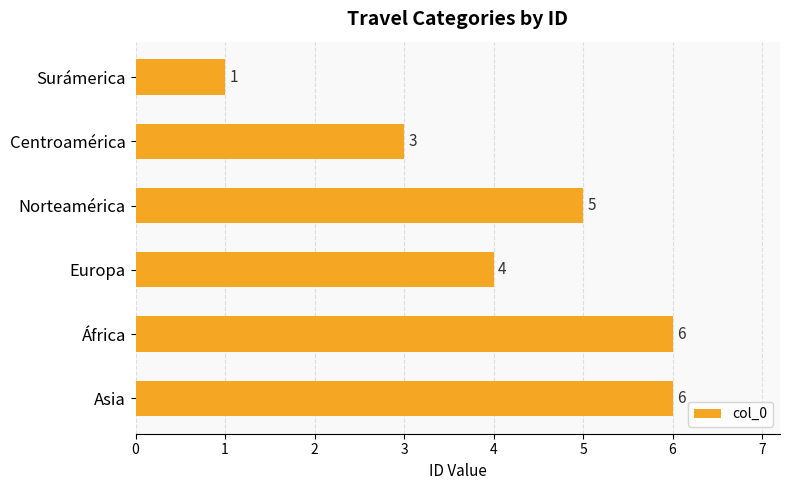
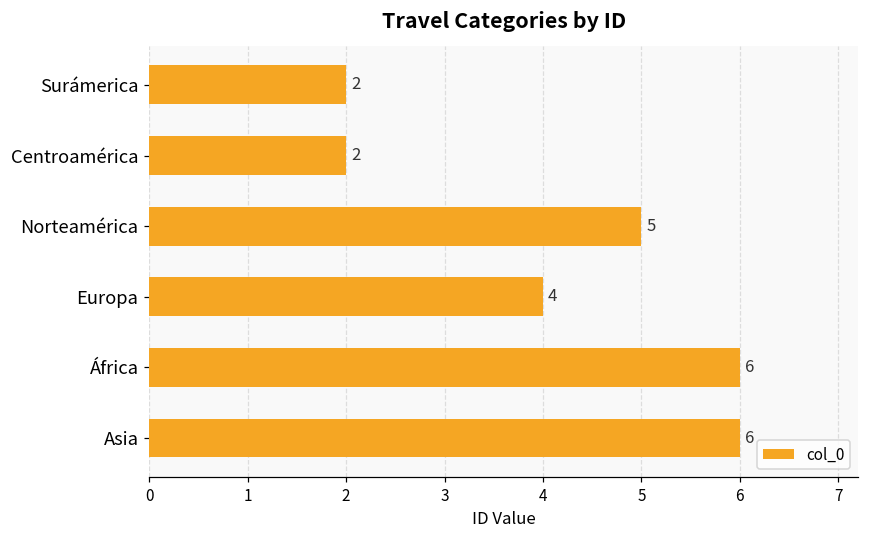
Surámerica: 1 -> 2
Centroamérica: 3 -> 2
